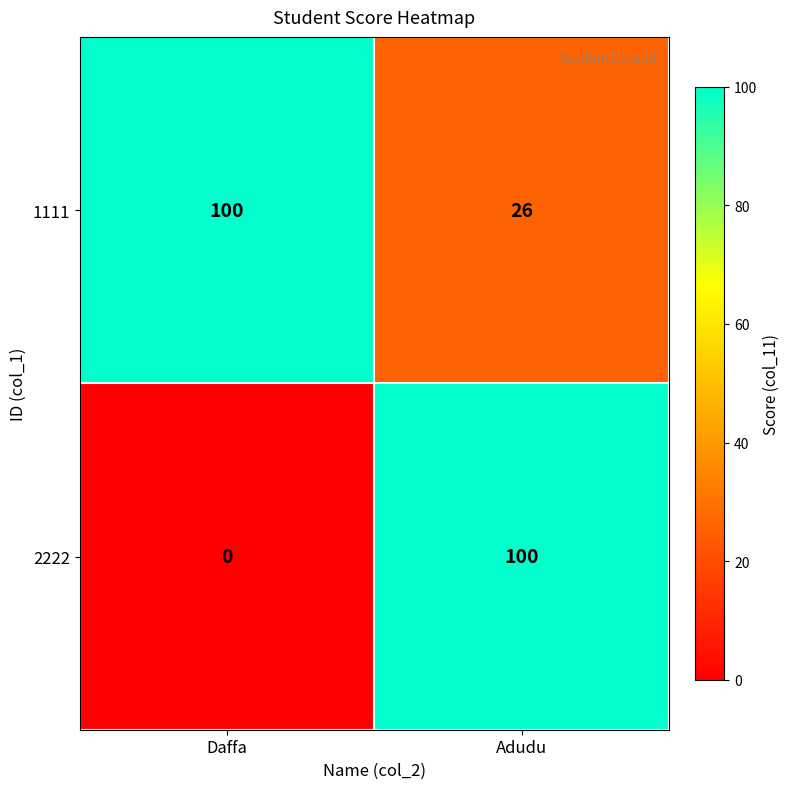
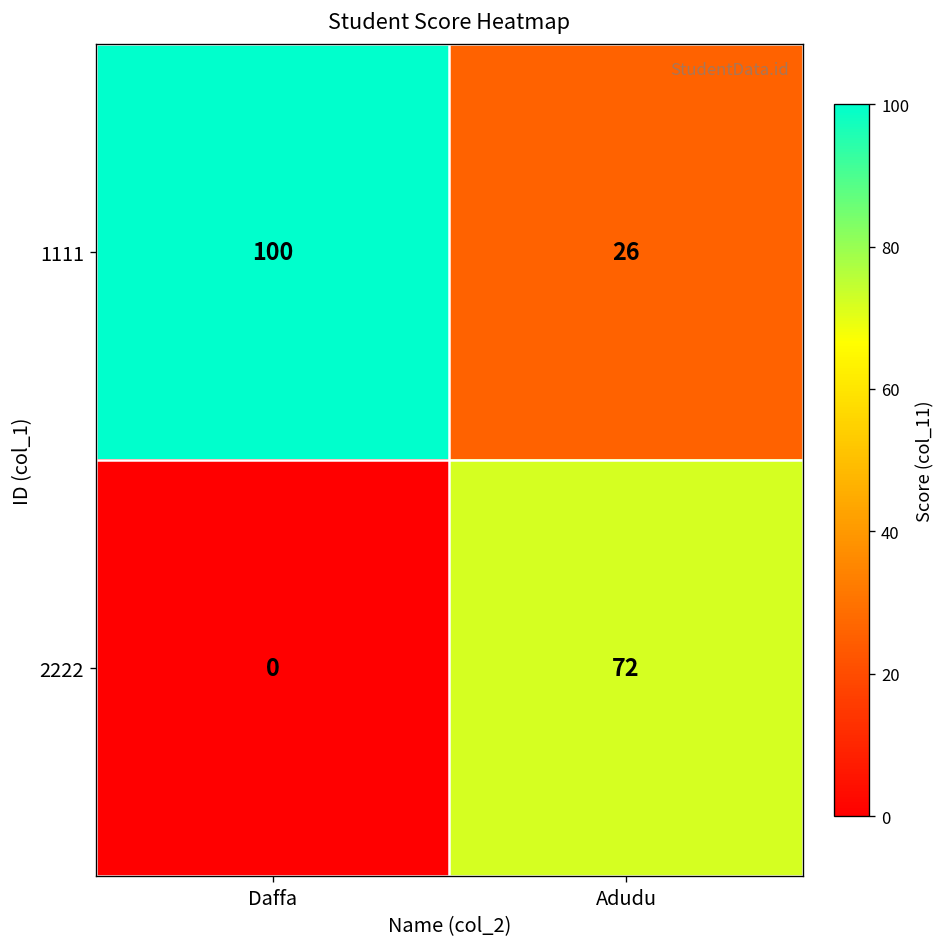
2222, Adudu: 100 -> 72
